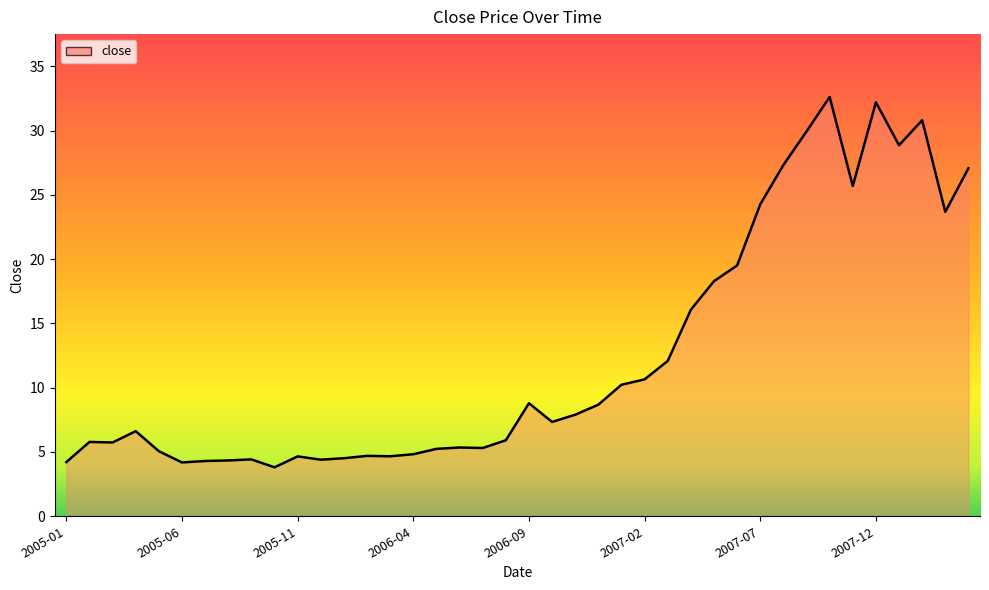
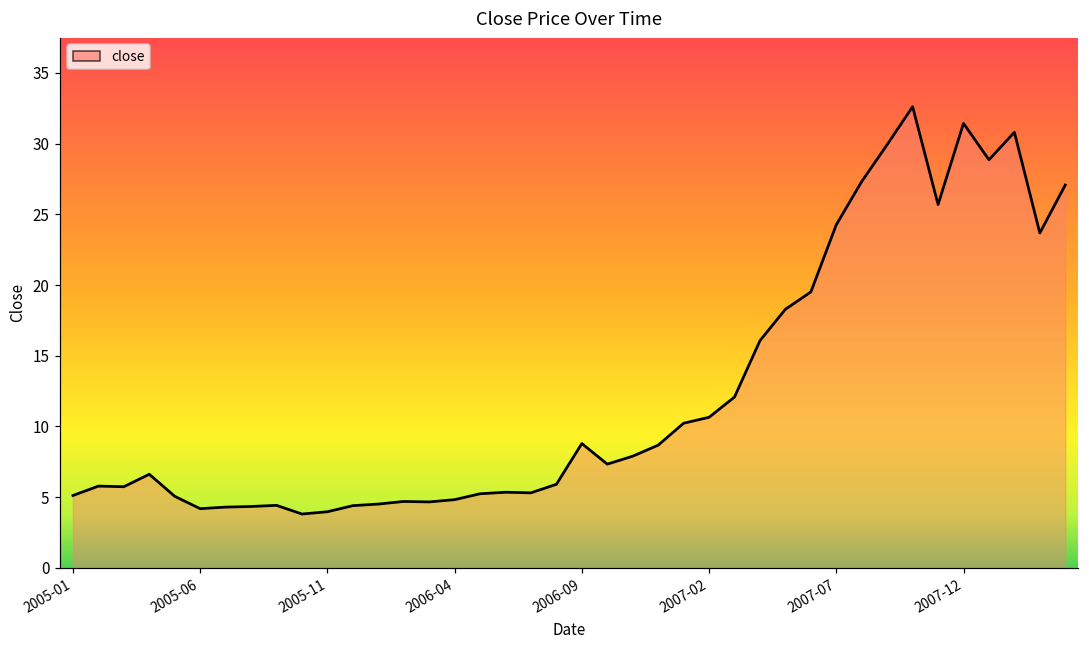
2005-01: 4.2 -> 5.1
2005-11: 4.7 -> 4.0
2007-12: 32.2 -> 31.4
